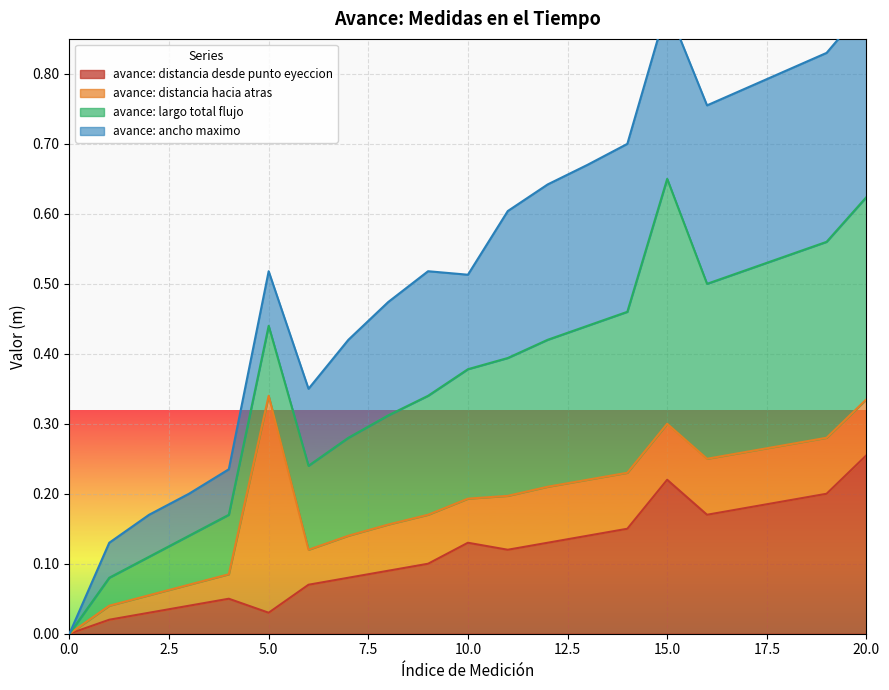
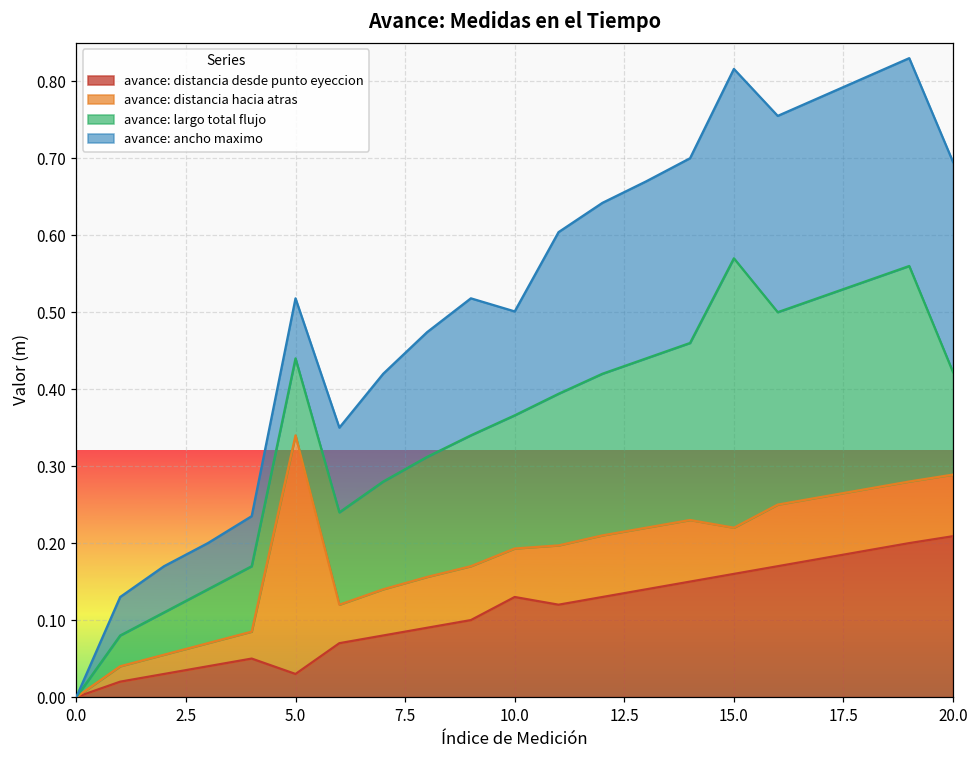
avance: largo total flujo, 10.0: 0.19 -> 0.17
avance: distancia desde punto eyeccion, 15.0: 0.22 -> 0.16
avance: distancia hacia atras, 15.0: 0.08 -> 0.06
avance: distancia desde punto eyeccion, 20.0: 0.26 -> 0.21
avance: largo total flujo, 20.0: 0.29 -> 0.13
